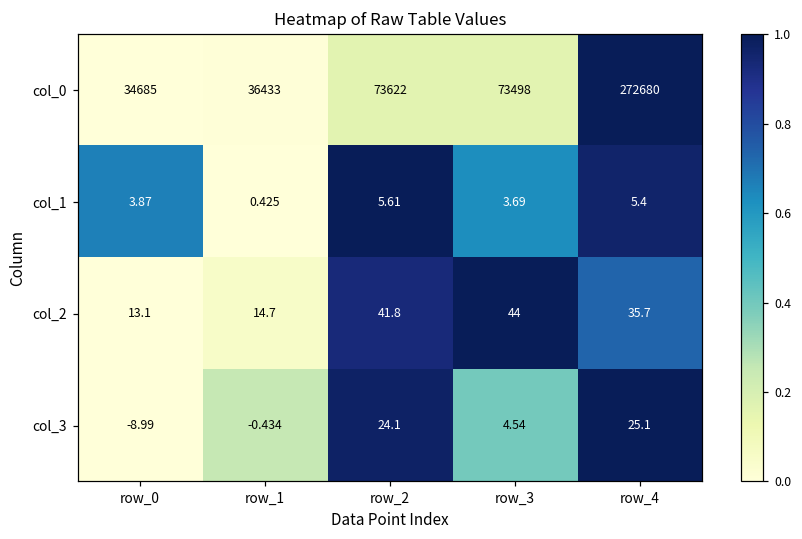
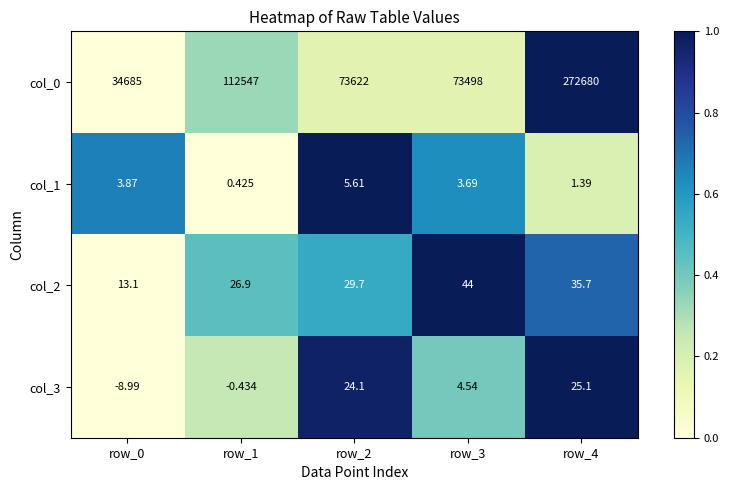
col_0, row_1: 36433 -> 112547
col_1, row_4: 5.4 -> 1.39
col_2, row_1: 14.7 -> 26.9
col_2, row_2: 41.8 -> 29.7
